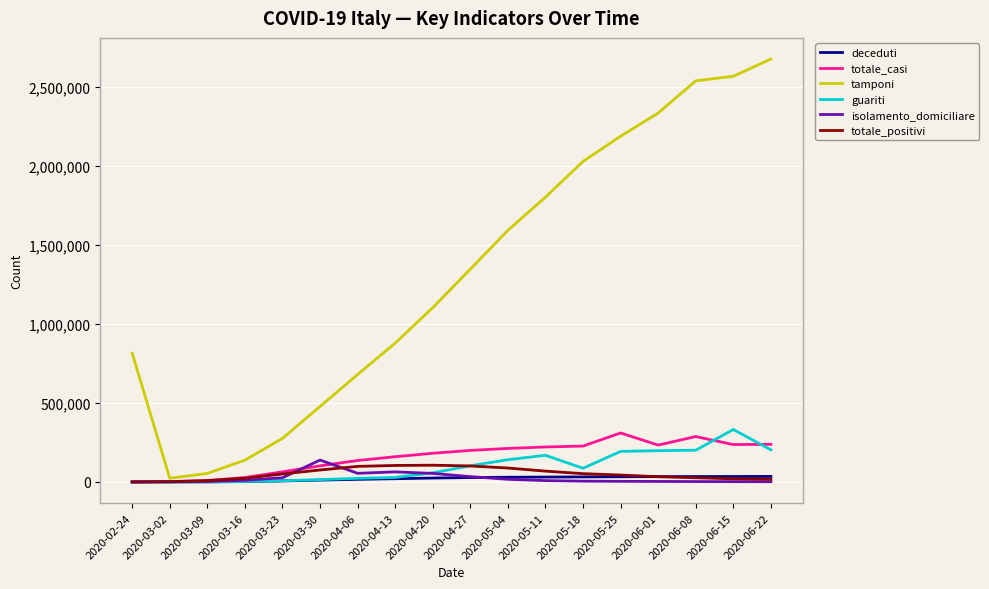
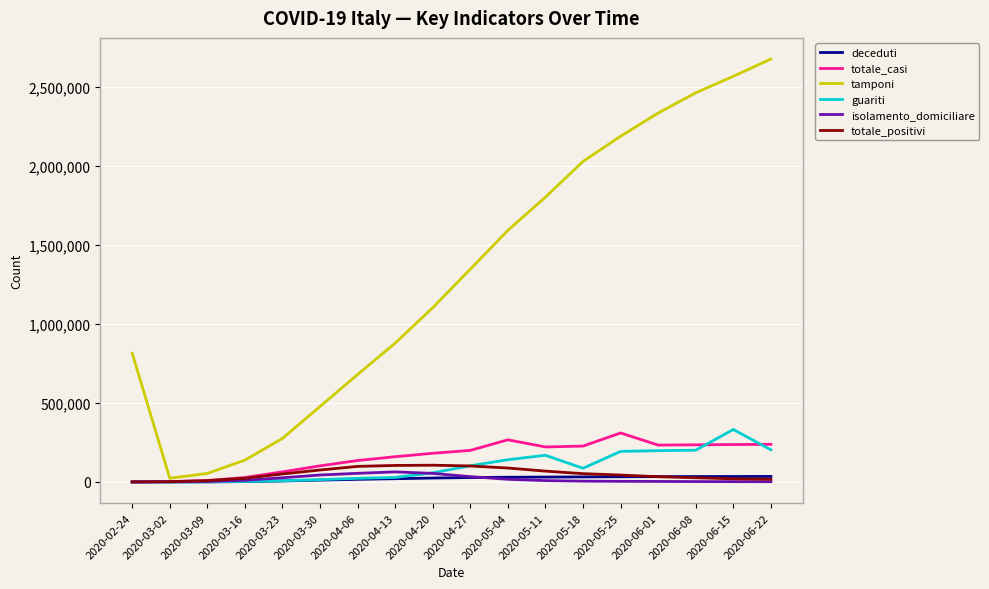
isolamento_domiciliare, 2020-03-30: 140,000 -> 40,000
totale_casi, 2020-05-04: 210,000 -> 270,000
totale_casi, 2020-06-08: 290,000 -> 230,000
tamponi, 2020-06-08: 2,540,000 -> 2,460,000
